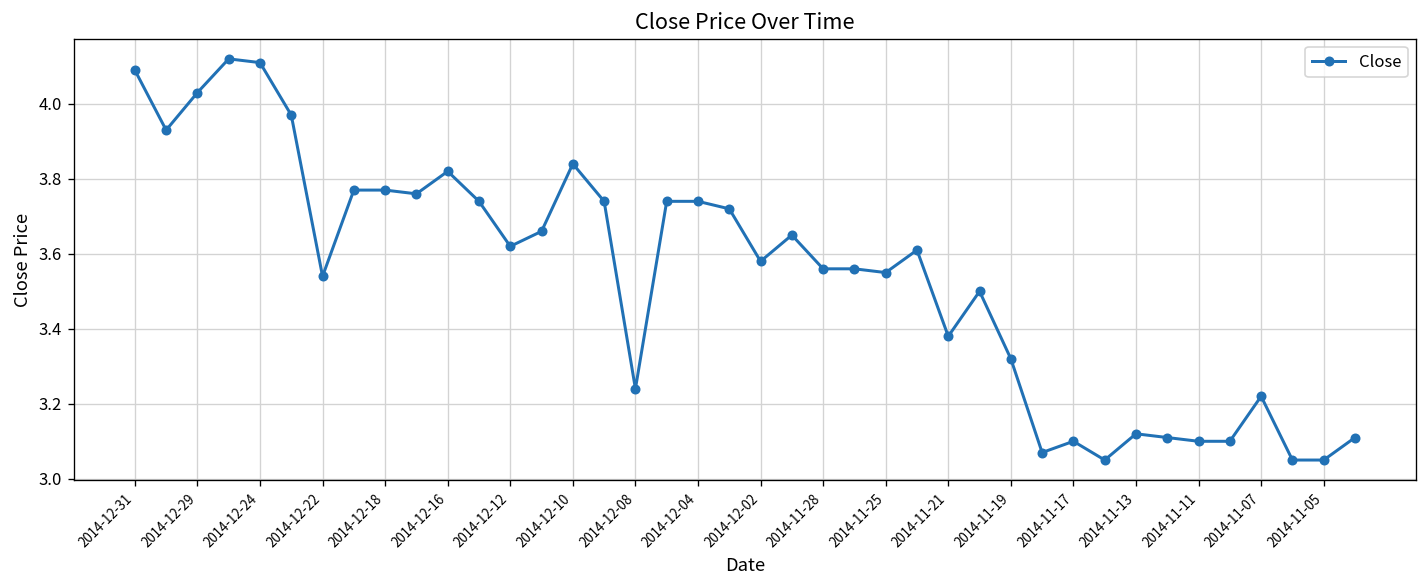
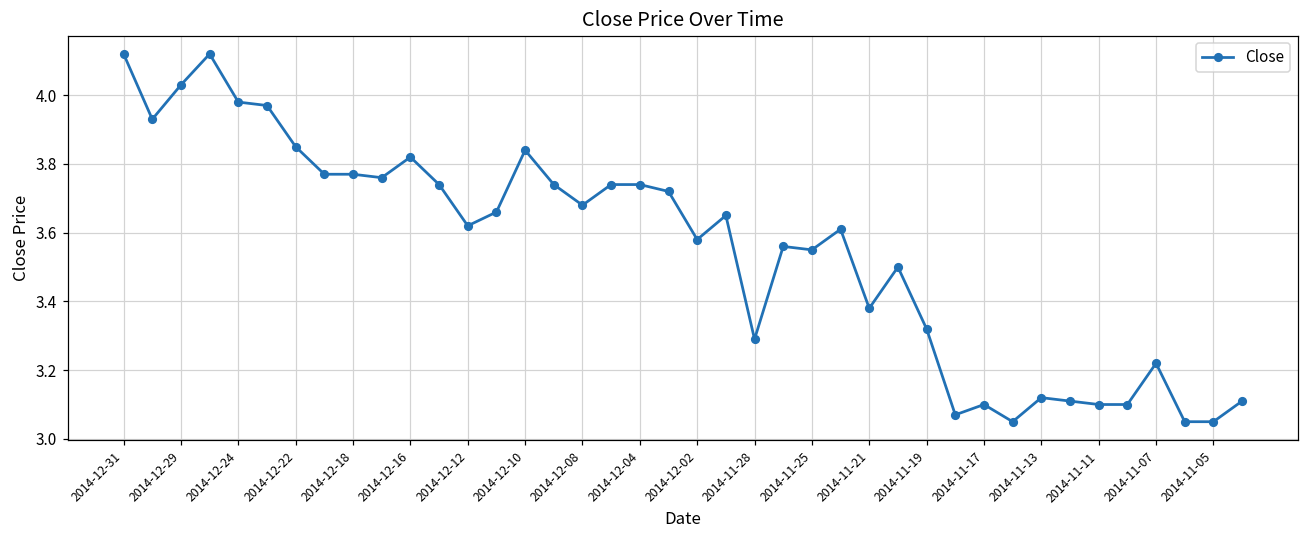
2014-12-31: 4.09 -> 4.12
2014-12-24: 4.11 -> 3.98
2014-12-22: 3.54 -> 3.85
2014-12-08: 3.24 -> 3.68
2014-11-28: 3.56 -> 3.29
